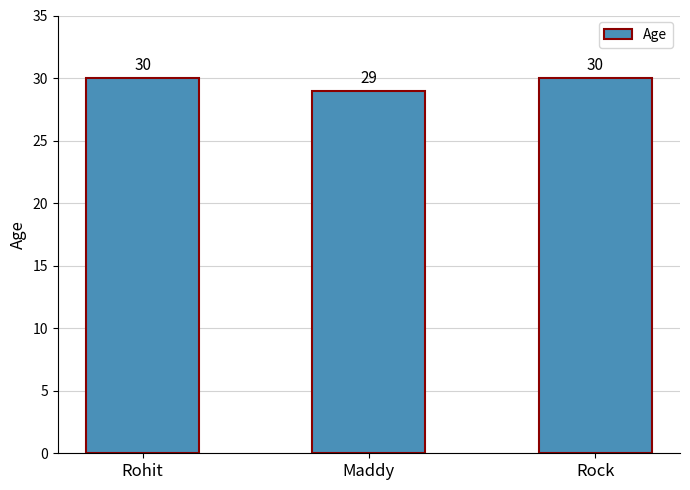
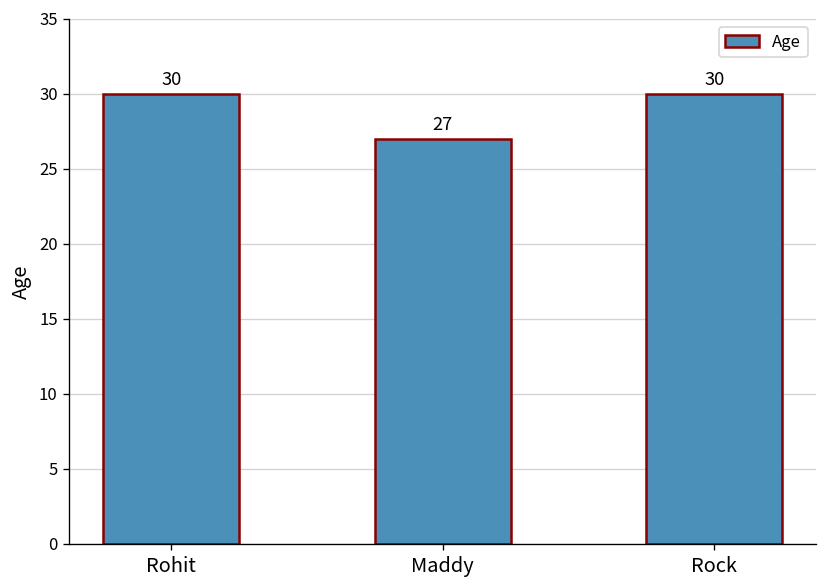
Maddy: 29 -> 27
